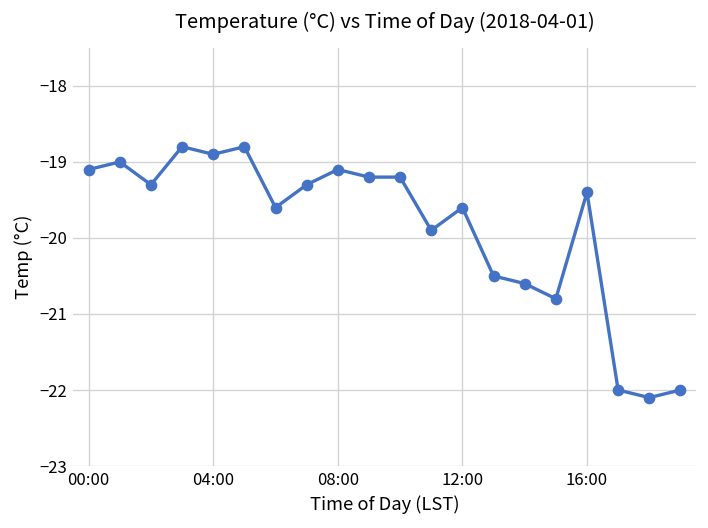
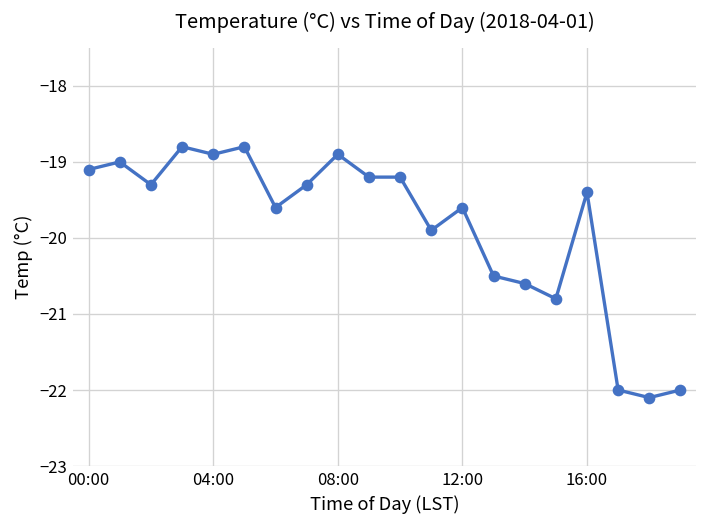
08:00: -19.1 -> -18.9
